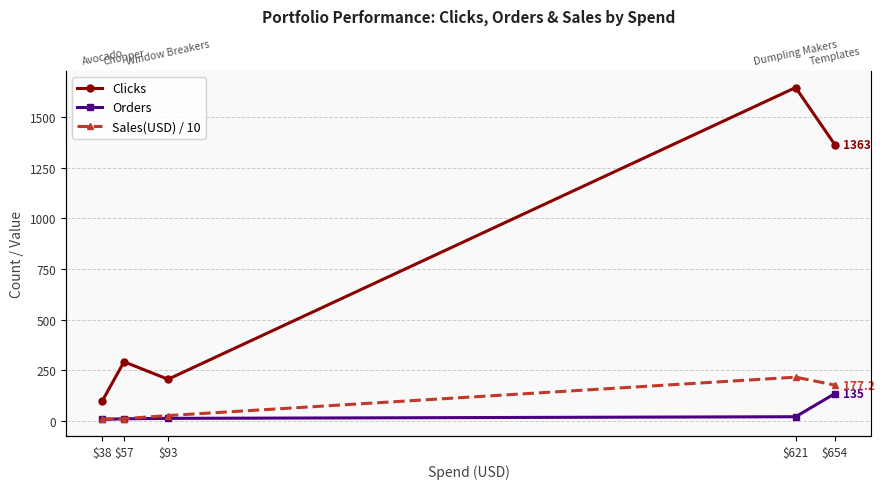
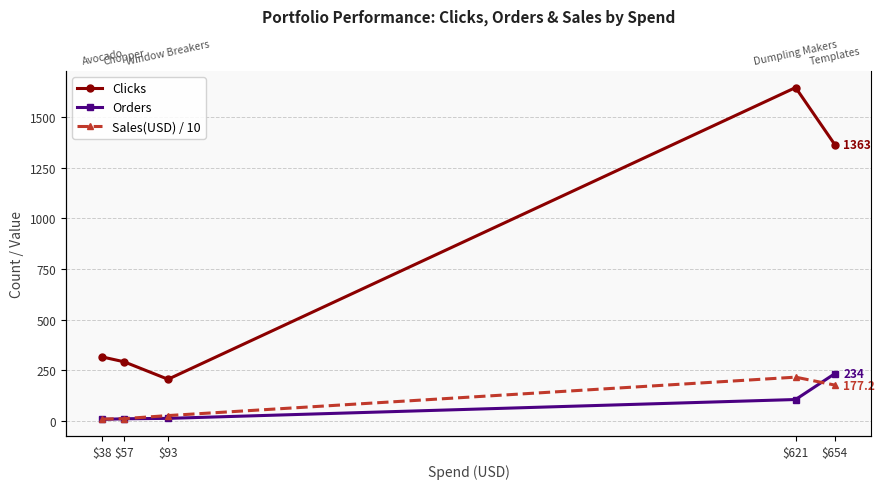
Clicks, $38: 100 -> 320
Orders, $621: 20 -> 110
Orders, $654: 135 -> 234
